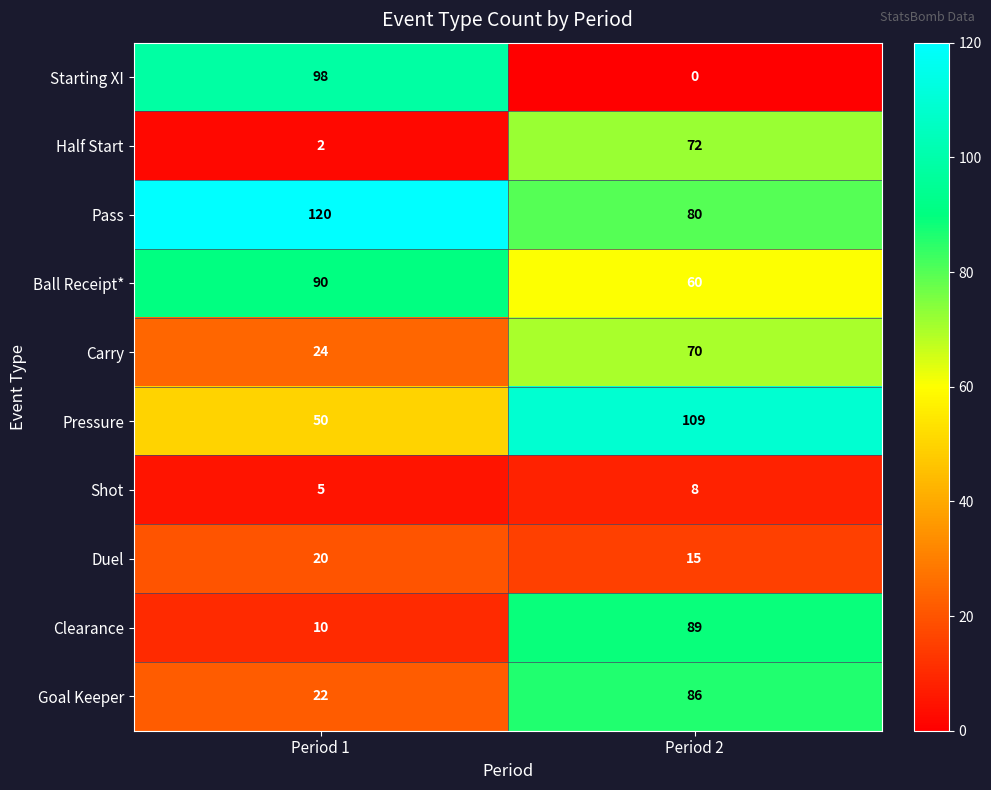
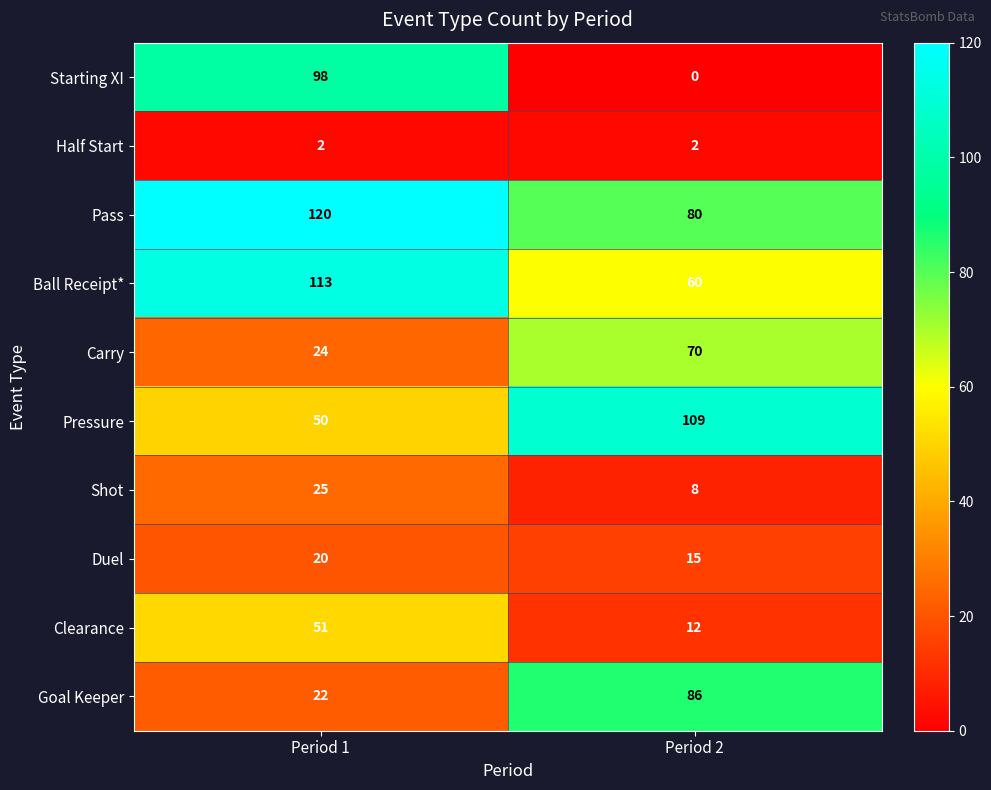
Half Start, Period 2: 72 -> 2
Ball Receipt*, Period 1: 90 -> 113
Shot, Period 1: 5 -> 25
Clearance, Period 1: 10 -> 51
Clearance, Period 2: 89 -> 12
